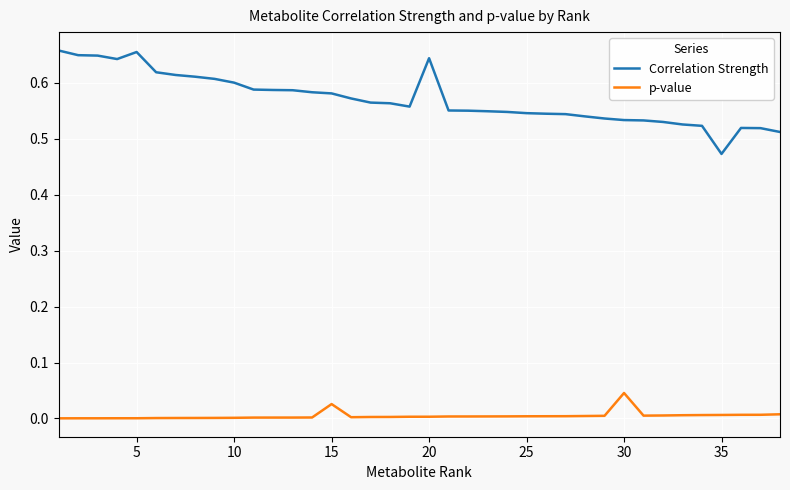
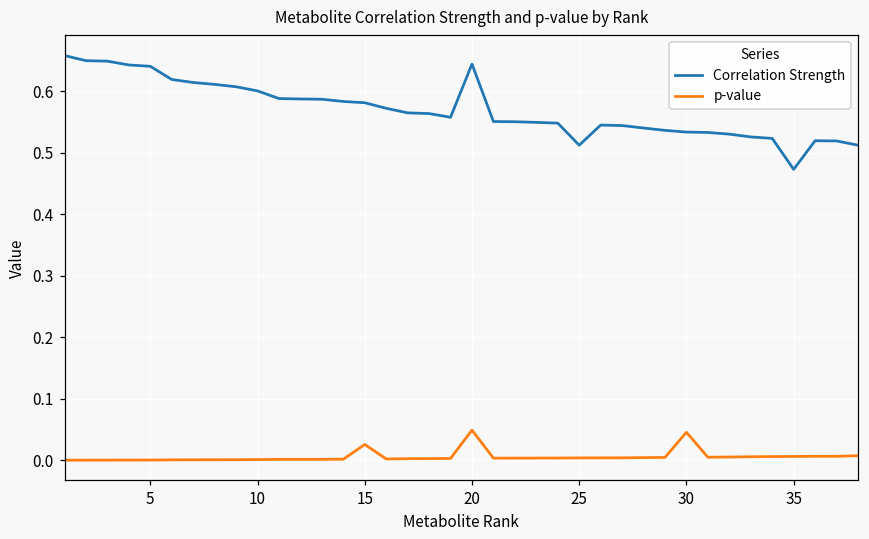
Correlation Strength, 5: 0.66 -> 0.64
p-value, 20: 0.00 -> 0.05
Correlation Strength, 25: 0.55 -> 0.51
